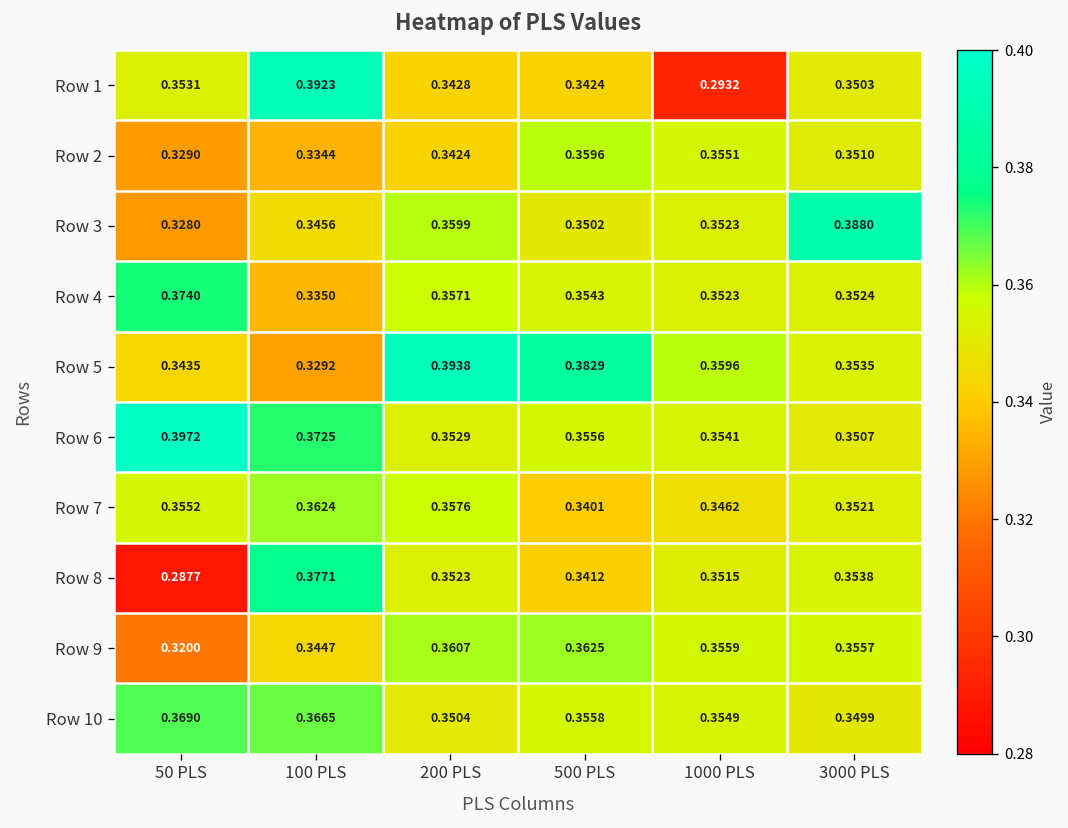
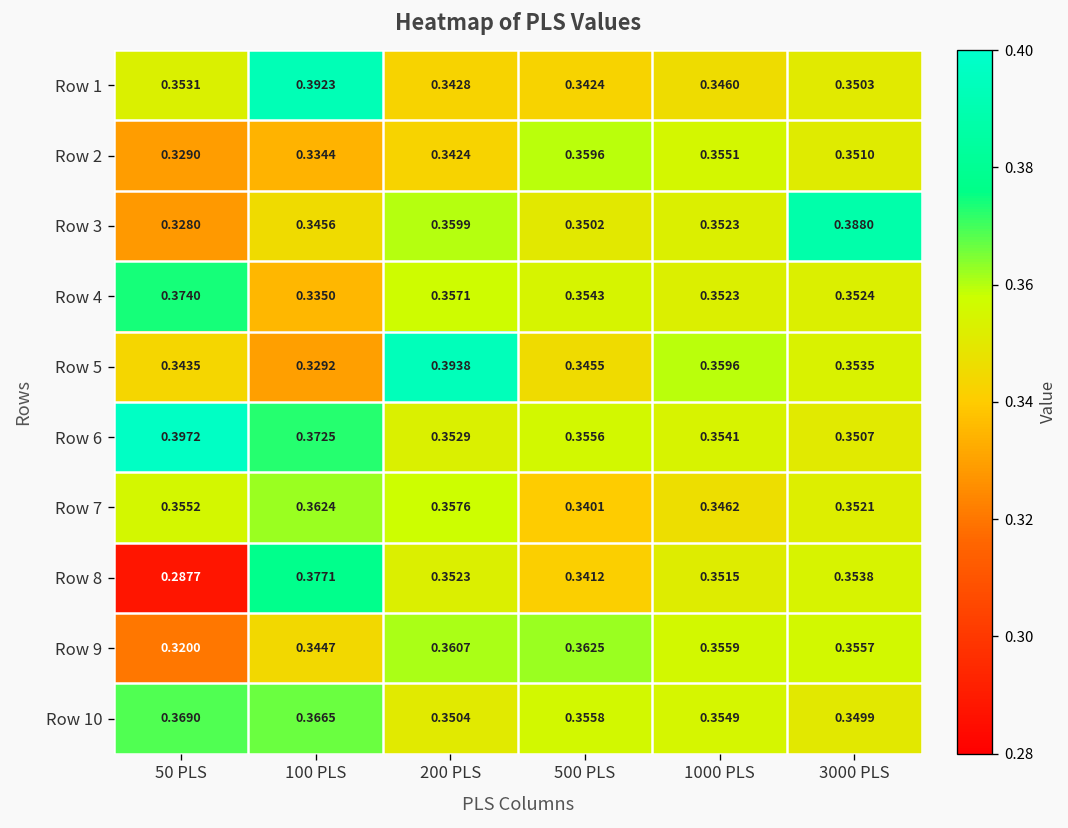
Row 1, 1000 PLS: 0.2932 -> 0.3460
Row 5, 500 PLS: 0.3829 -> 0.3455
